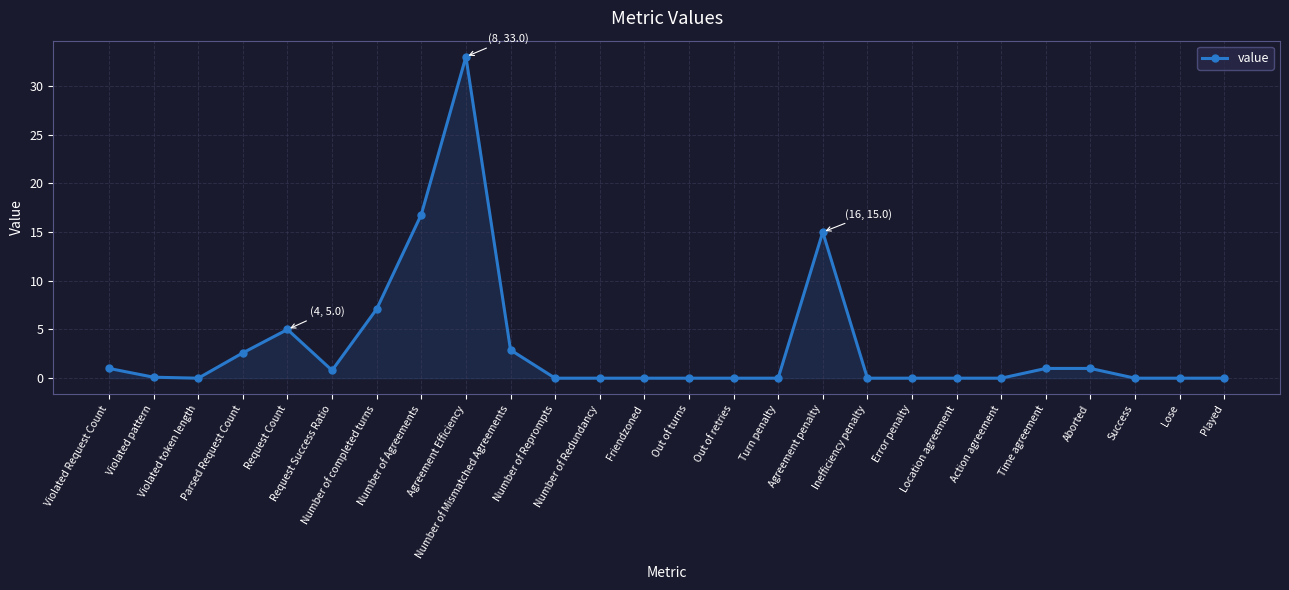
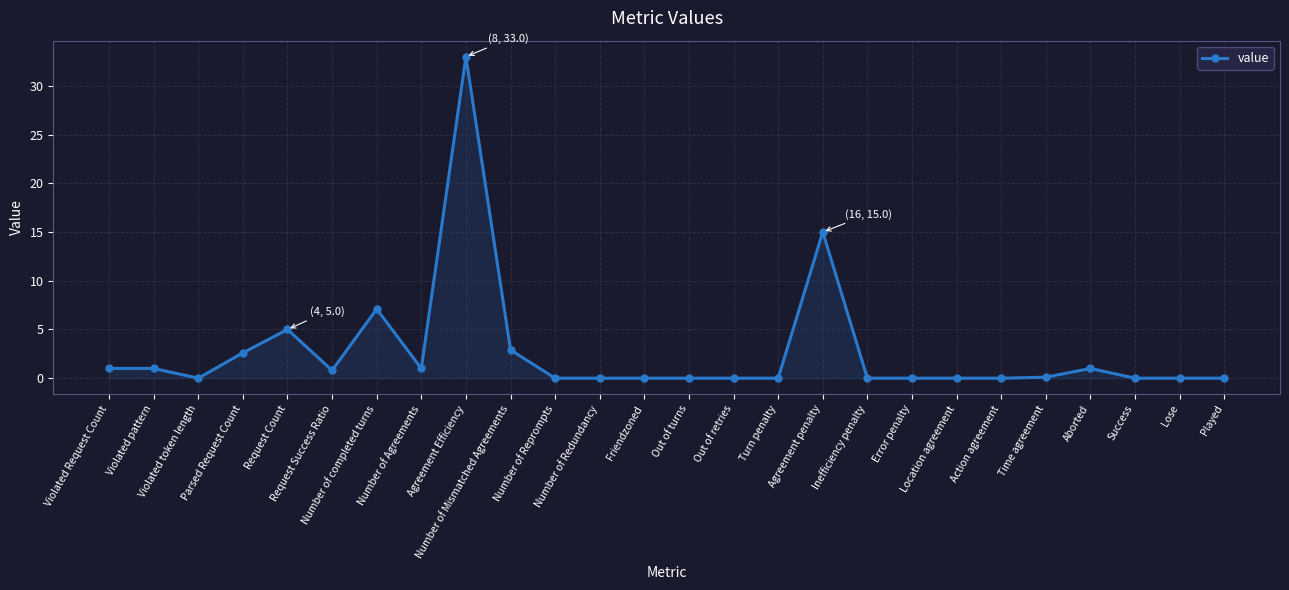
Violated pattern: 0 -> 1
Number of Agreements: 17 -> 1
Time agreement: 1 -> 0
